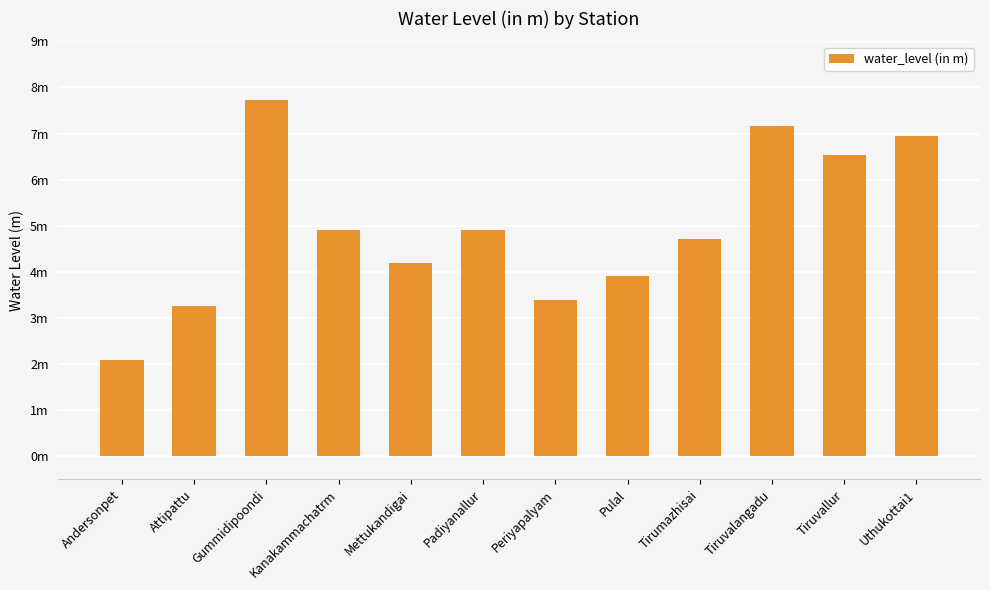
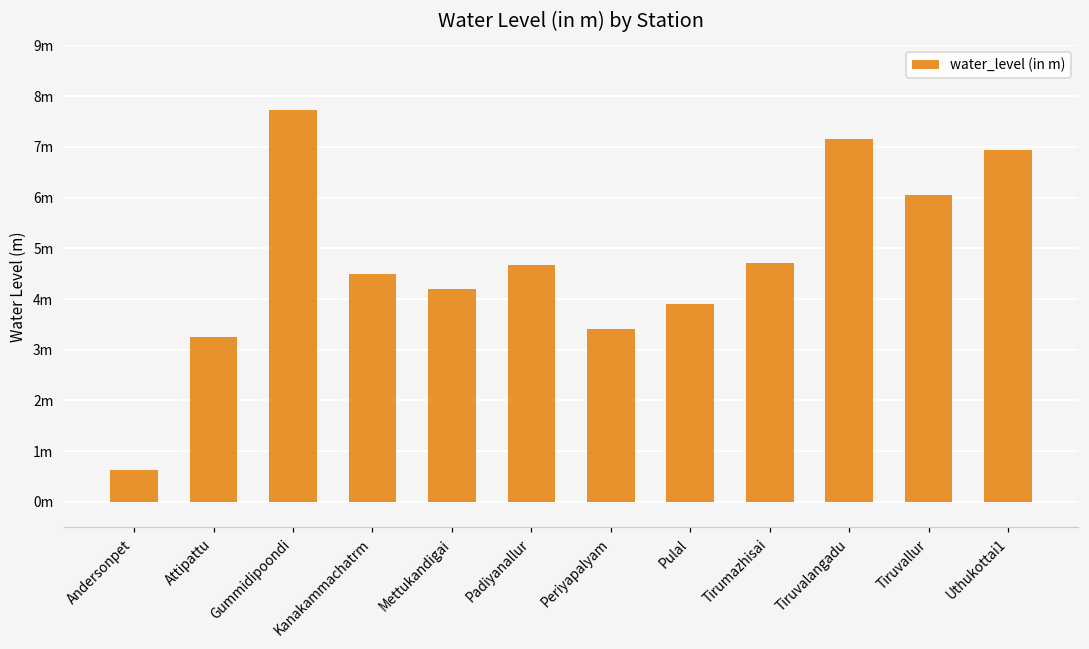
Andersonpet: 2.1m -> 0.6m
Kanakammachatrm: 4.9m -> 4.5m
Padiyanallur: 4.9m -> 4.7m
Tiruvallur: 6.5m -> 6.1m
